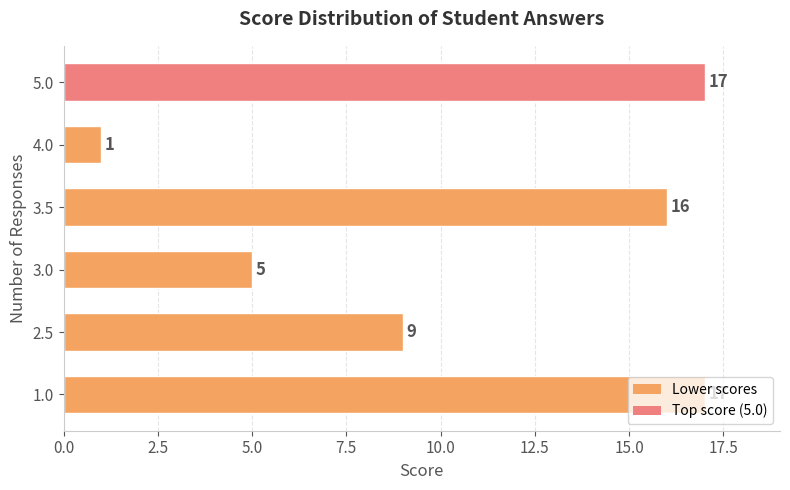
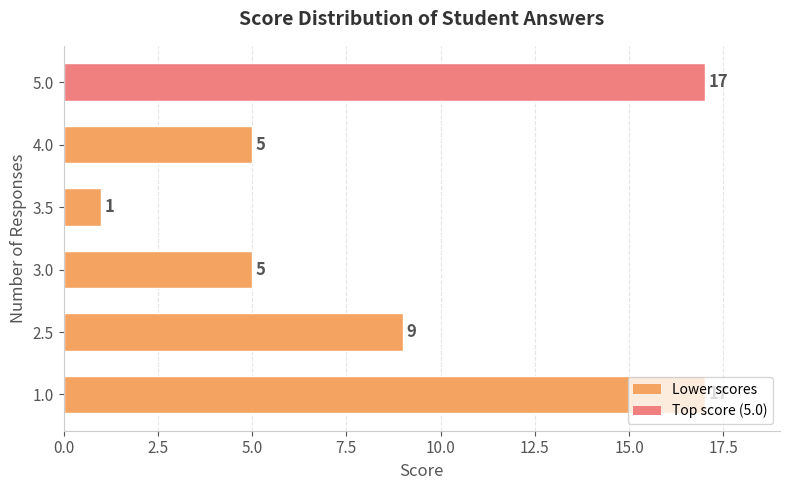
4.0: 1 -> 5
3.5: 16 -> 1
